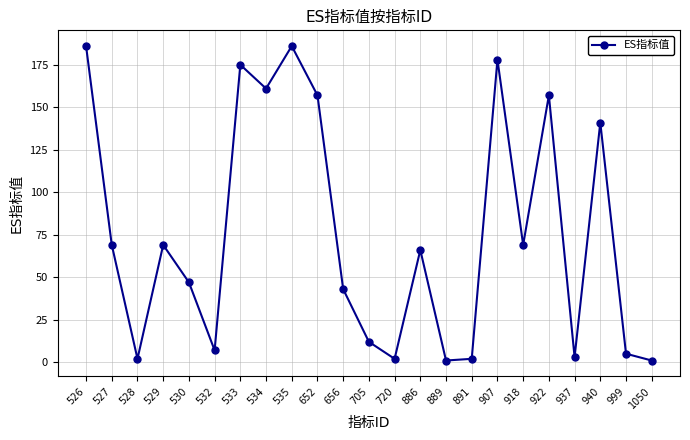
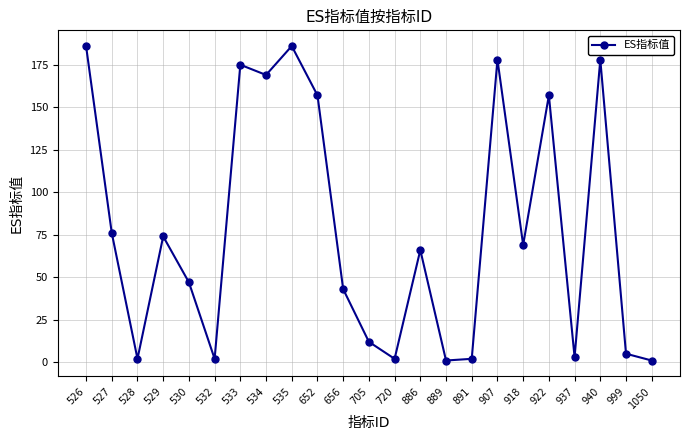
527: 69 -> 76
529: 69 -> 74
532: 7 -> 2
534: 161 -> 169
940: 141 -> 178
